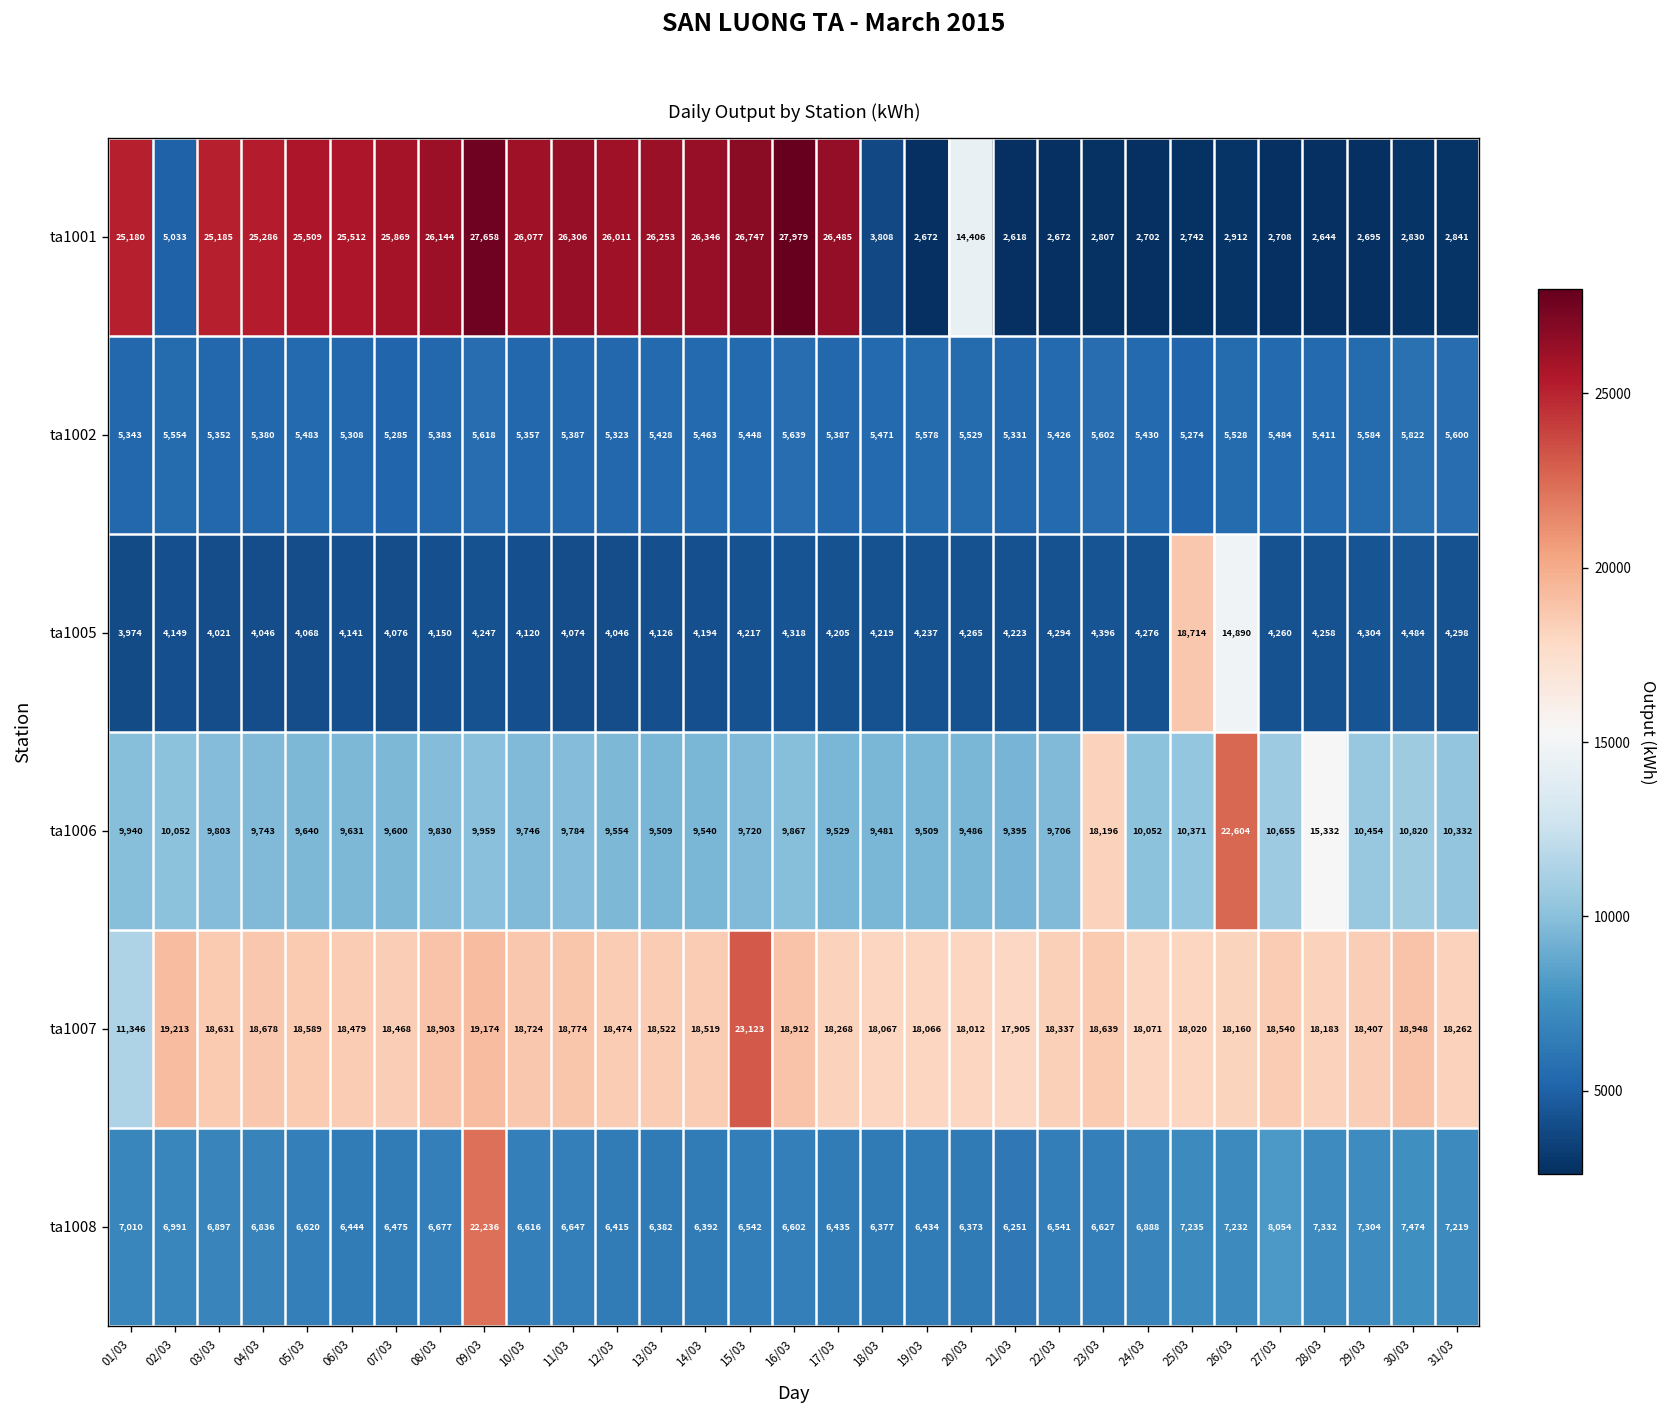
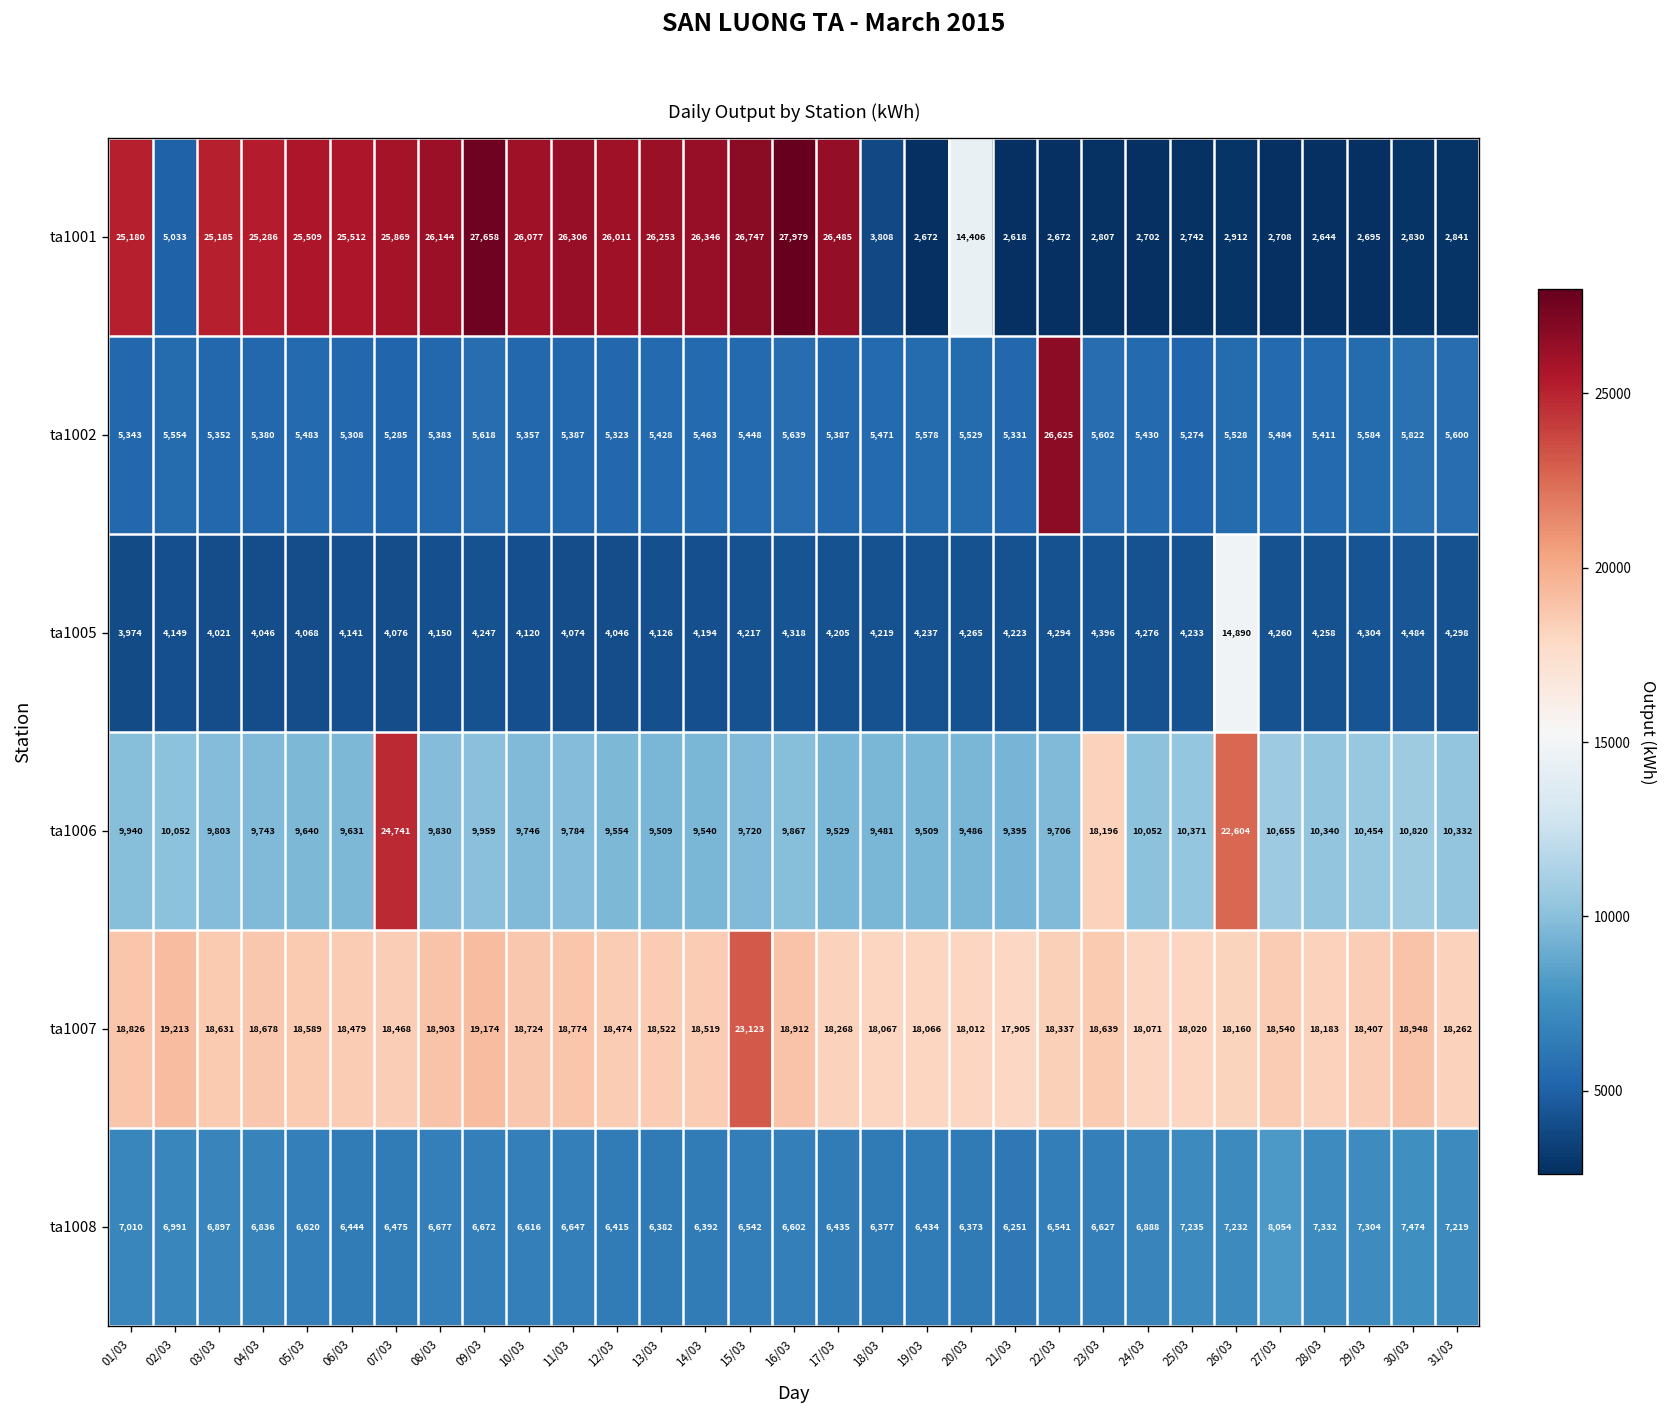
ta1002, 22/03: 5,426 -> 26,625
ta1005, 25/03: 18,714 -> 4,233
ta1006, 07/03: 9,600 -> 24,741
ta1006, 28/03: 15,332 -> 10,340
ta1007, 01/03: 11,346 -> 18,826
ta1008, 09/03: 22,236 -> 6,672
